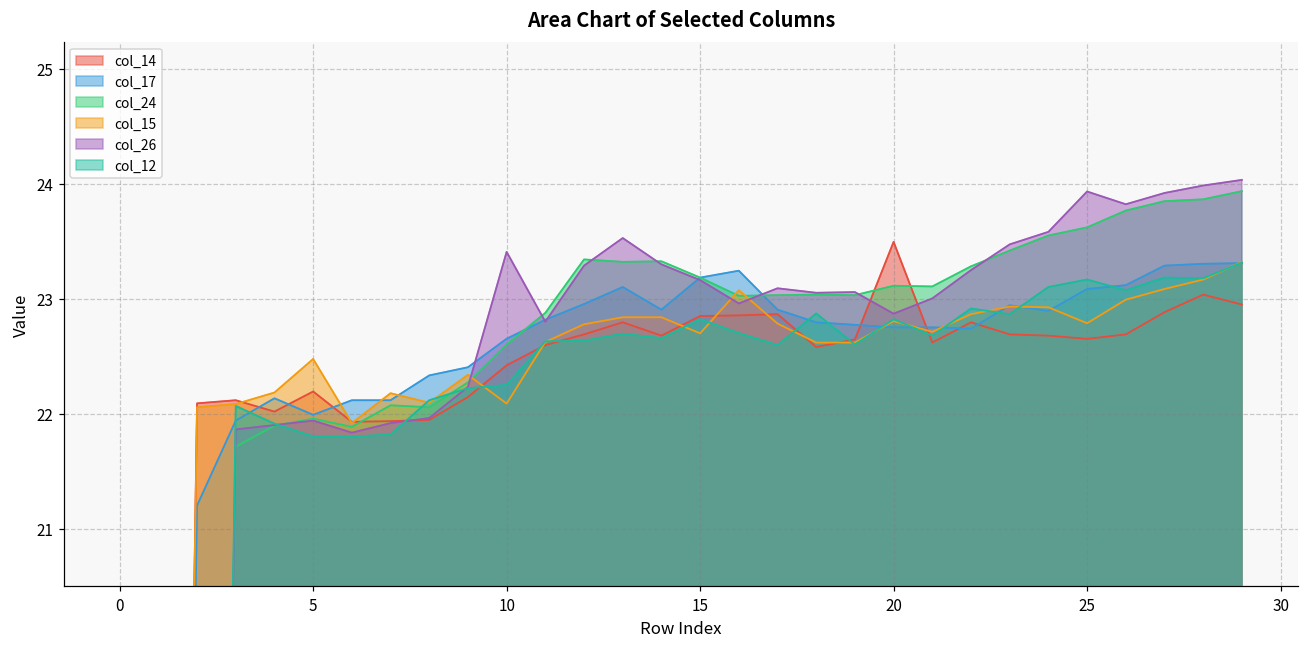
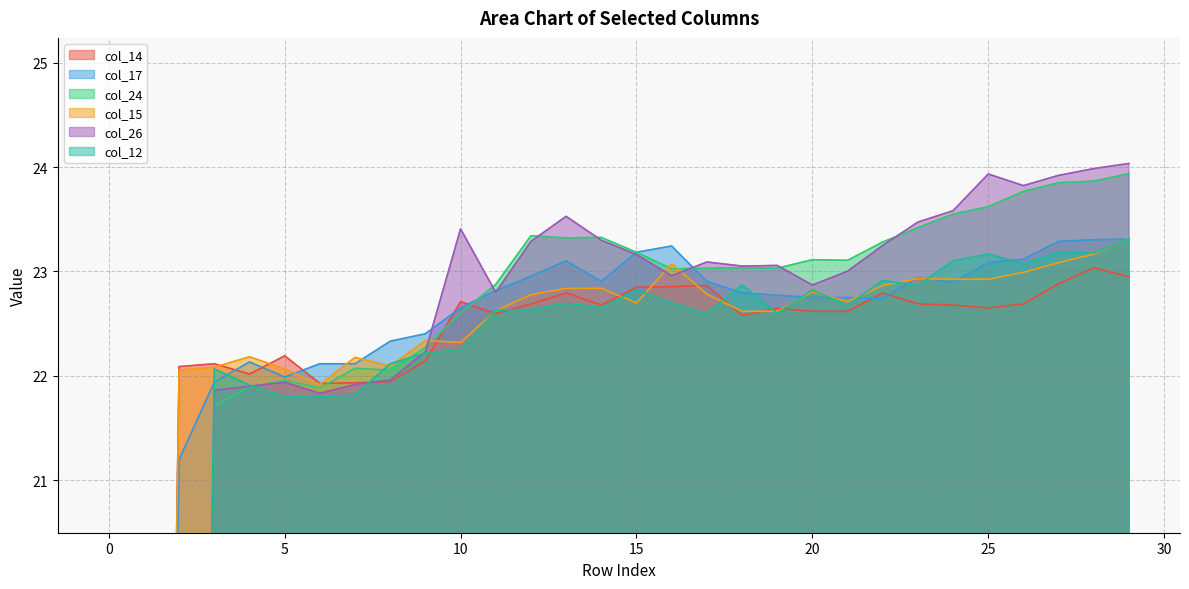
col_15, 5: 22.48 -> 22.07
col_14, 10: 22.42 -> 22.71
col_15, 10: 22.09 -> 22.32
col_14, 20: 23.50 -> 22.62
col_15, 25: 22.79 -> 22.93
